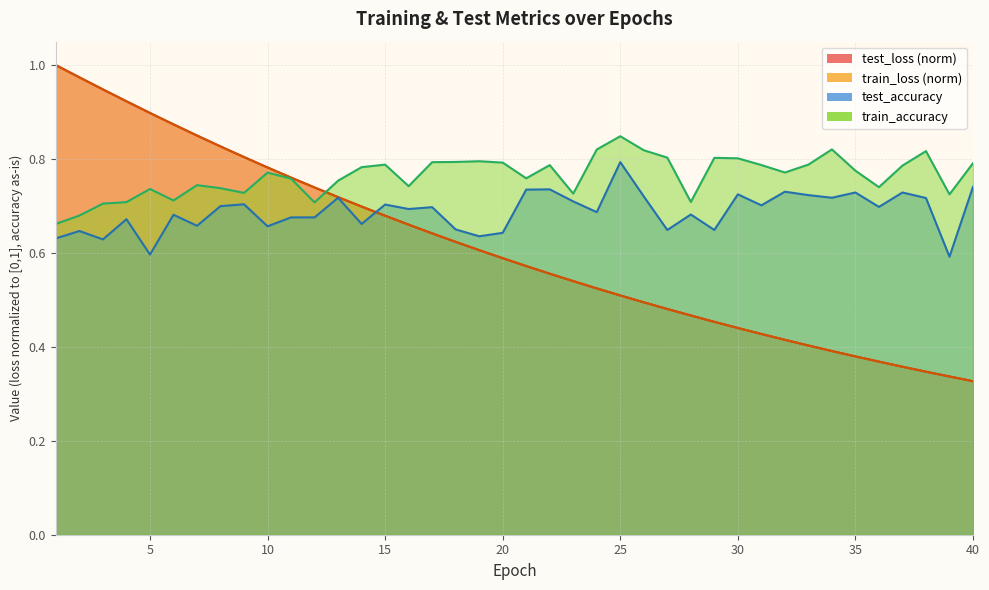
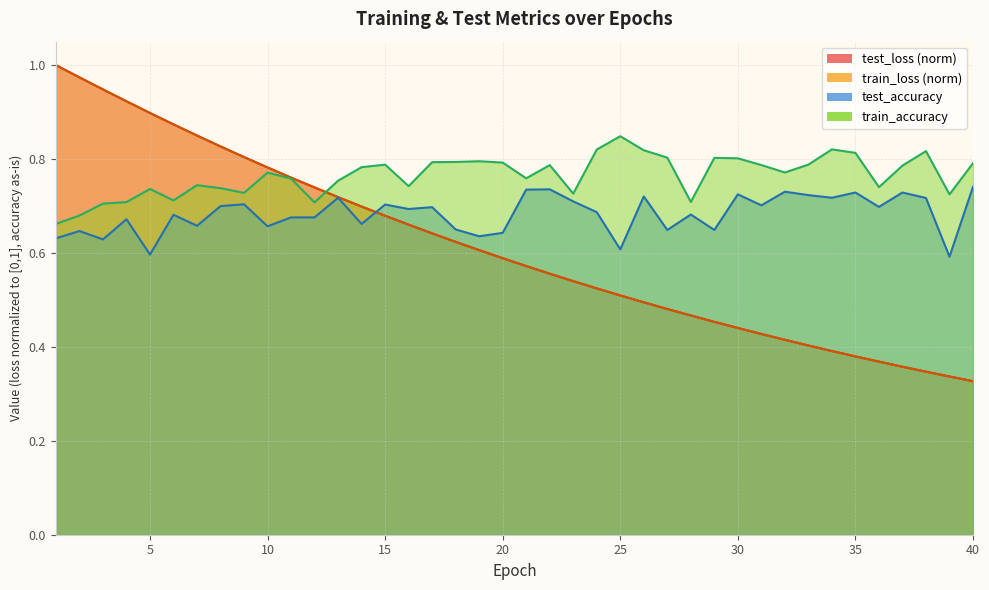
test_accuracy, 25: 0.79 -> 0.61
train_accuracy, 35: 0.78 -> 0.81
